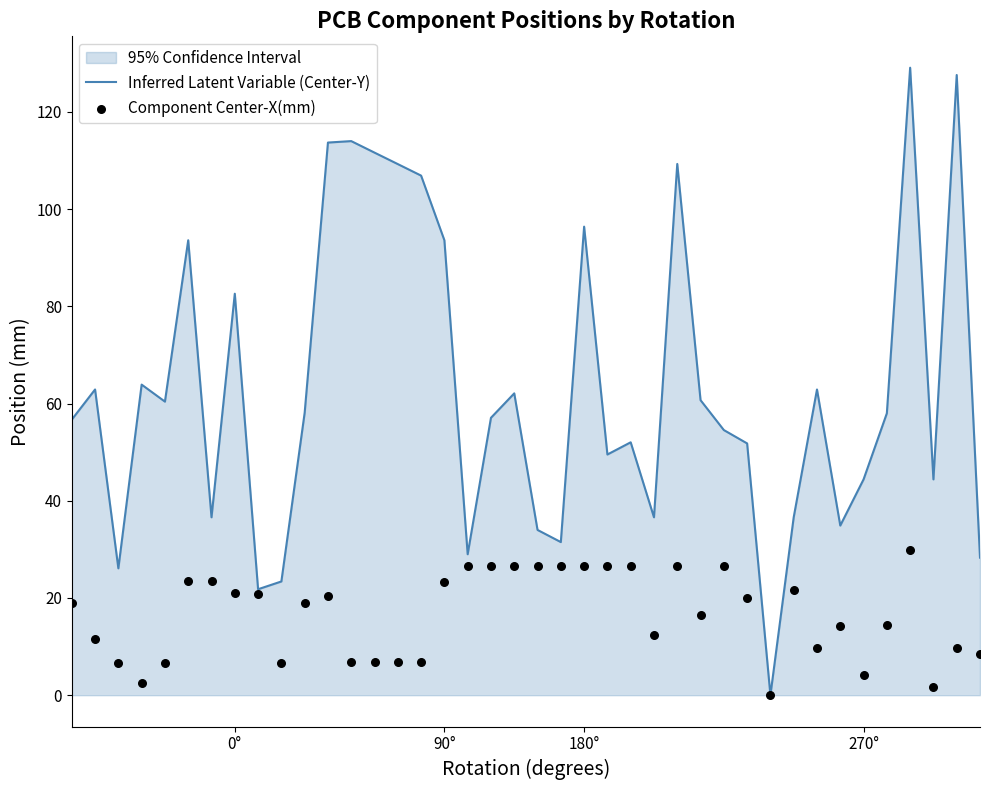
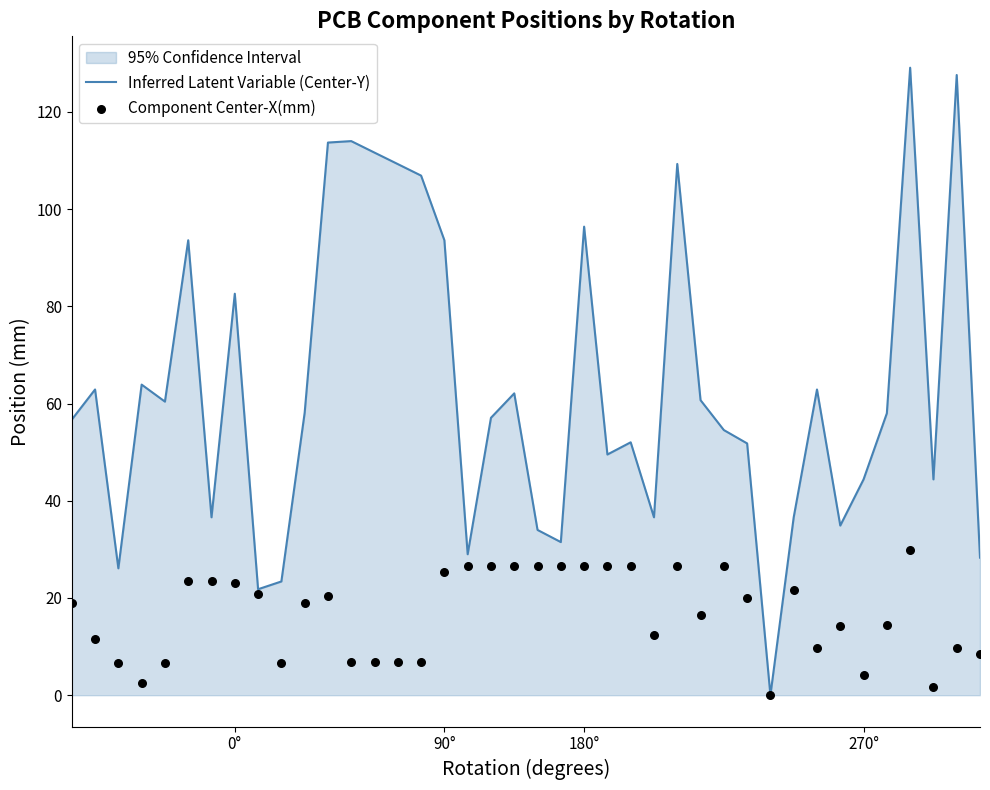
Component Center-X(mm), 0°: 21 -> 23
Component Center-X(mm), 90°: 23 -> 25
